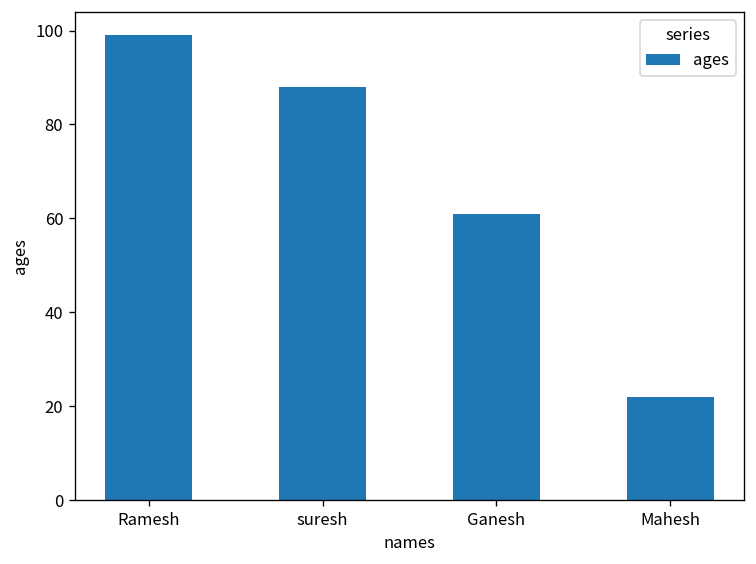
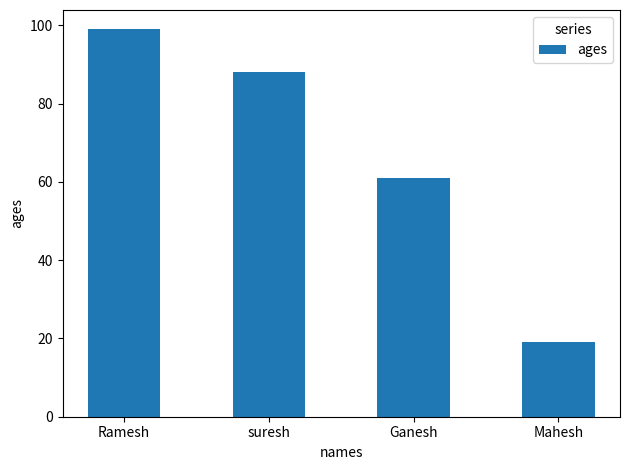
Mahesh: 22 -> 19
